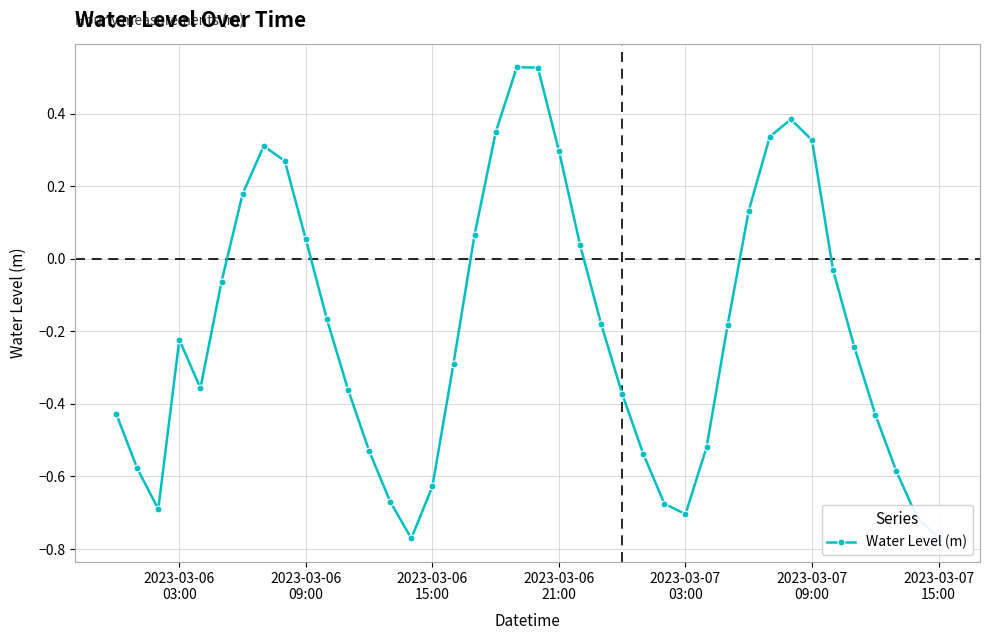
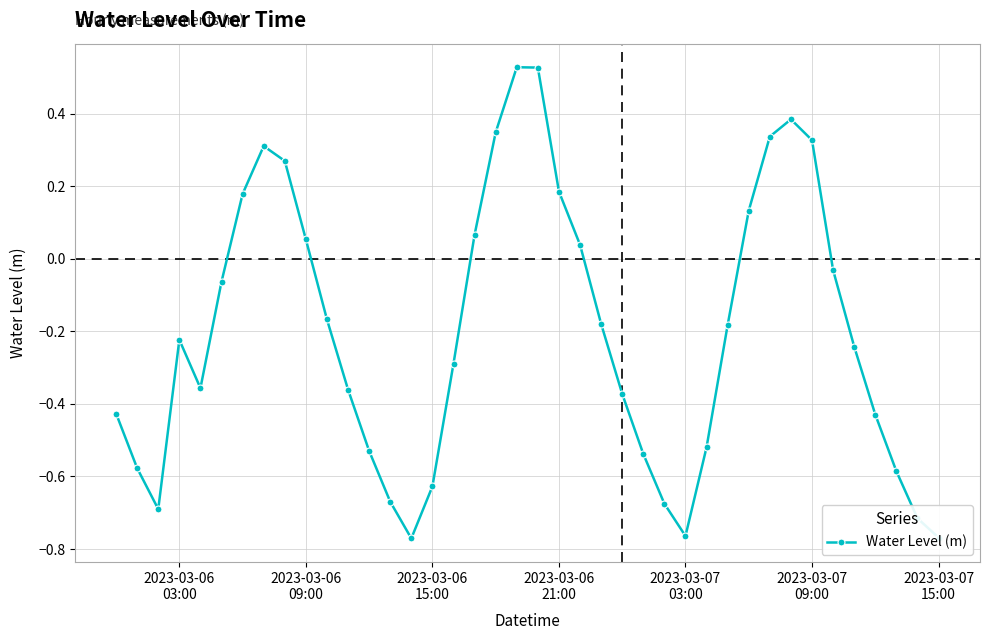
2023-03-06 21:00: 0.30 -> 0.19
2023-03-07 03:00: -0.70 -> -0.76
